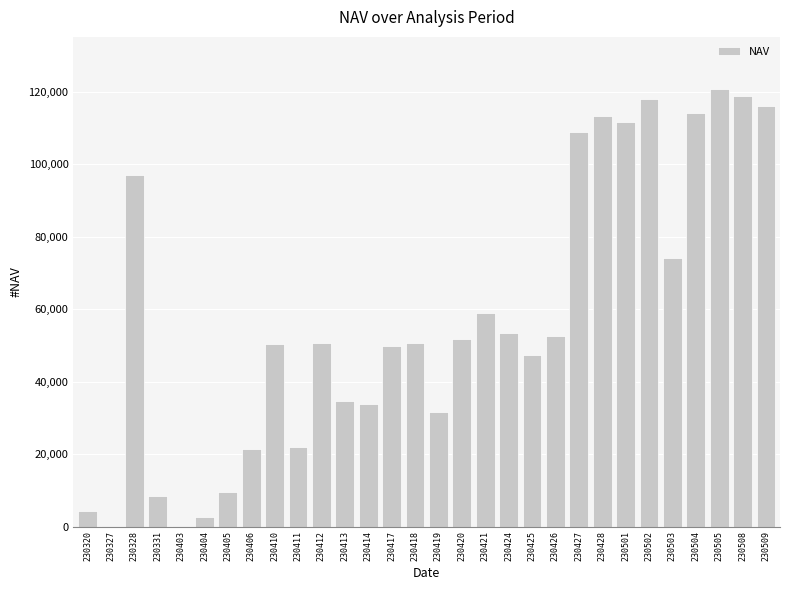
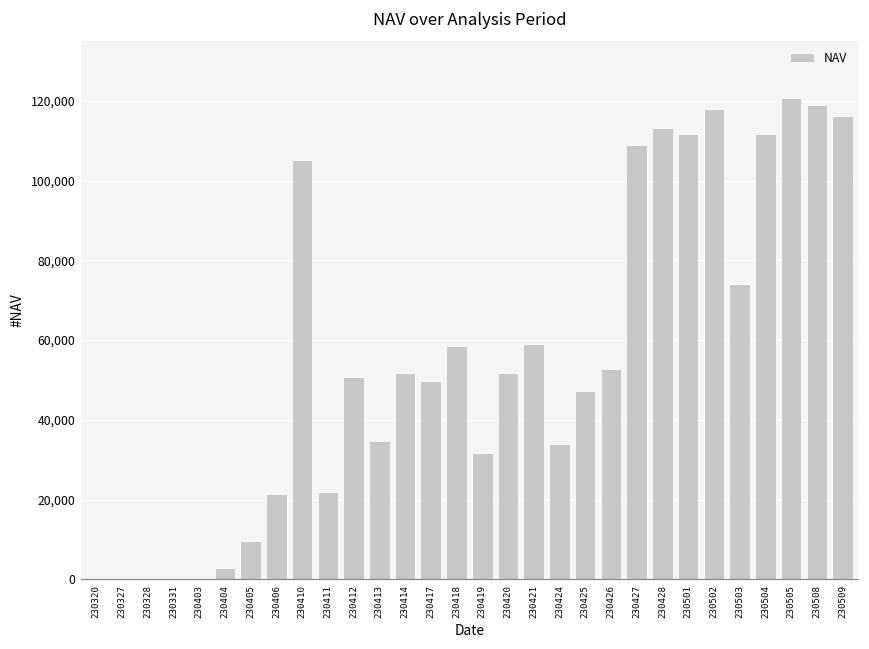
230320: 4,000 -> 0
230328: 97,000 -> 0
230331: 8,000 -> 0
230410: 50,000 -> 105,000
230414: 34,000 -> 52,000
230418: 51,000 -> 59,000
230424: 54,000 -> 34,000
230504: 114,000 -> 112,000
